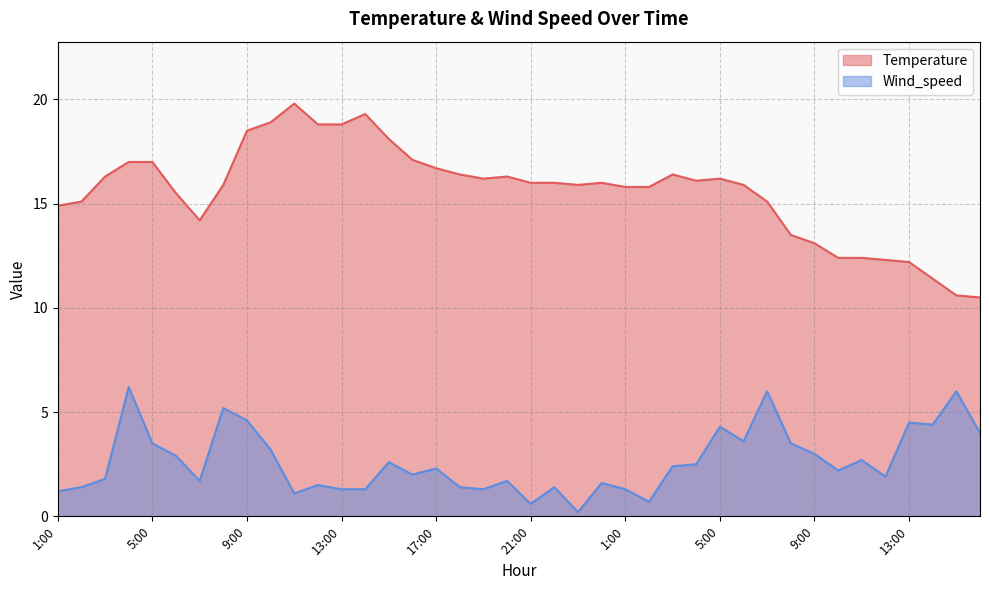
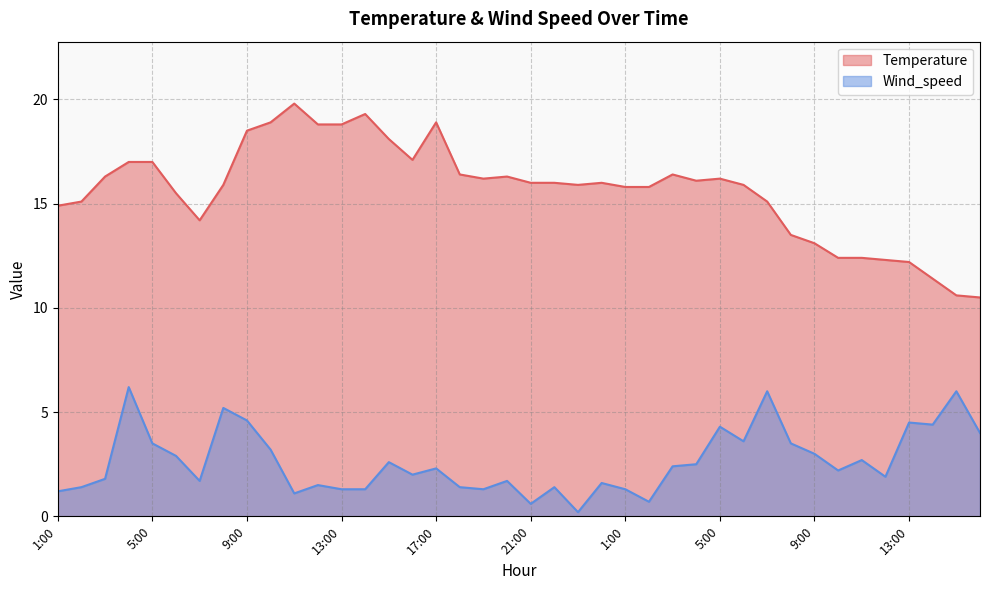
Temperature, 17:00: 16.7 -> 18.9
